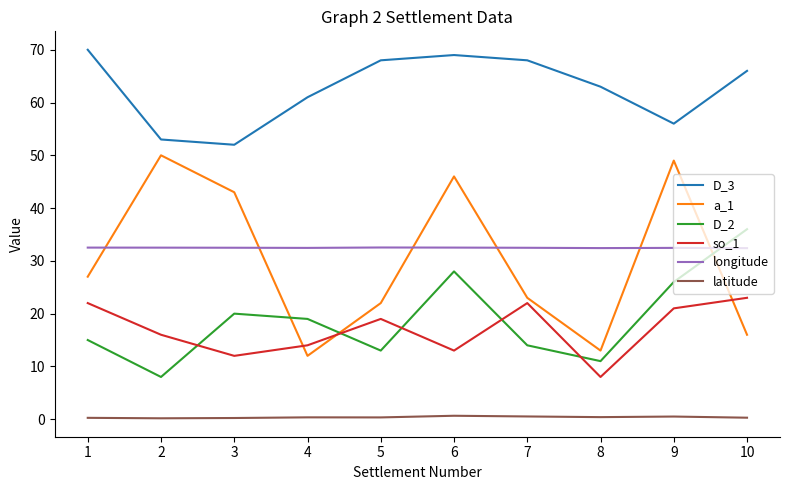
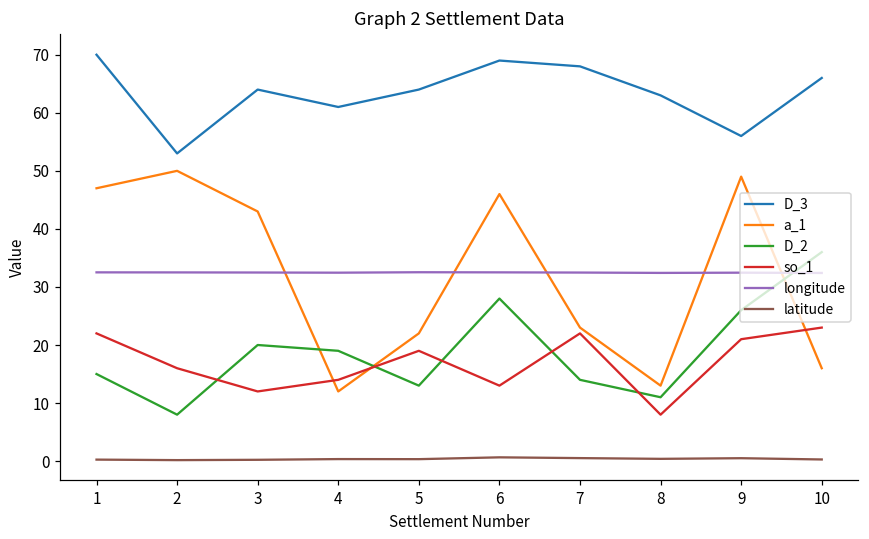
a_1, 1: 27 -> 47
D_3, 3: 52 -> 64
D_3, 5: 68 -> 64
